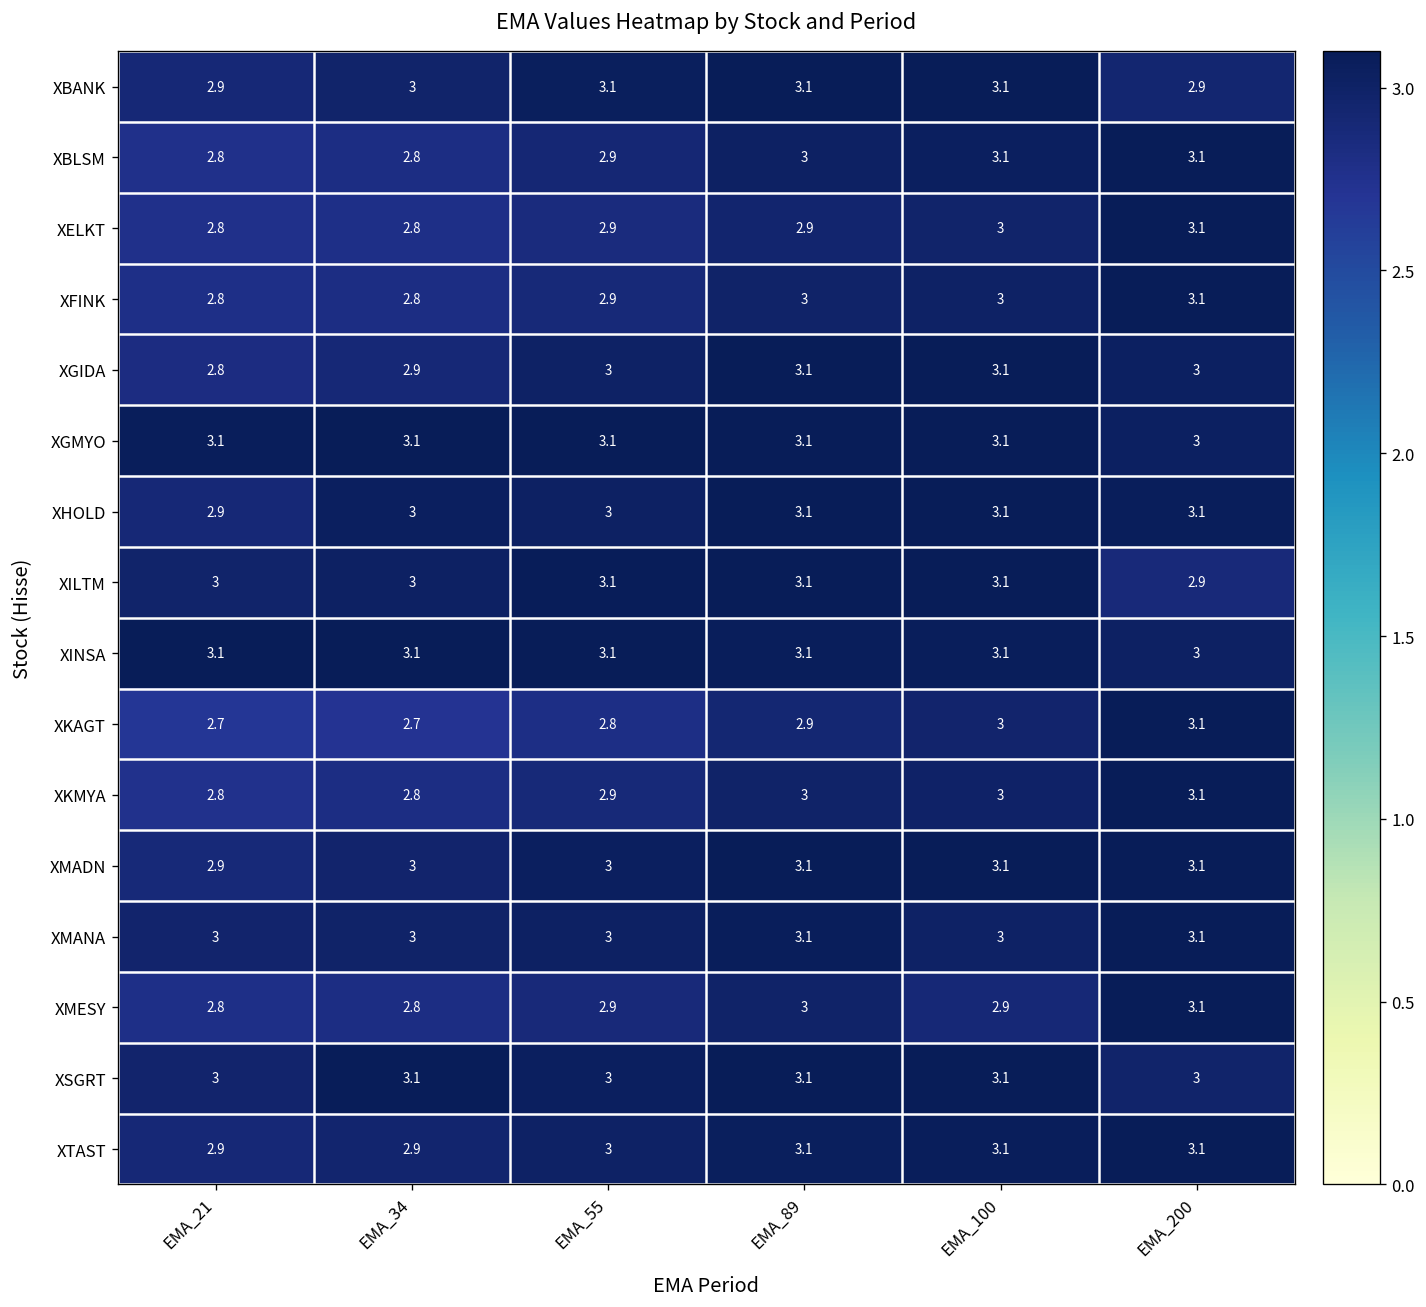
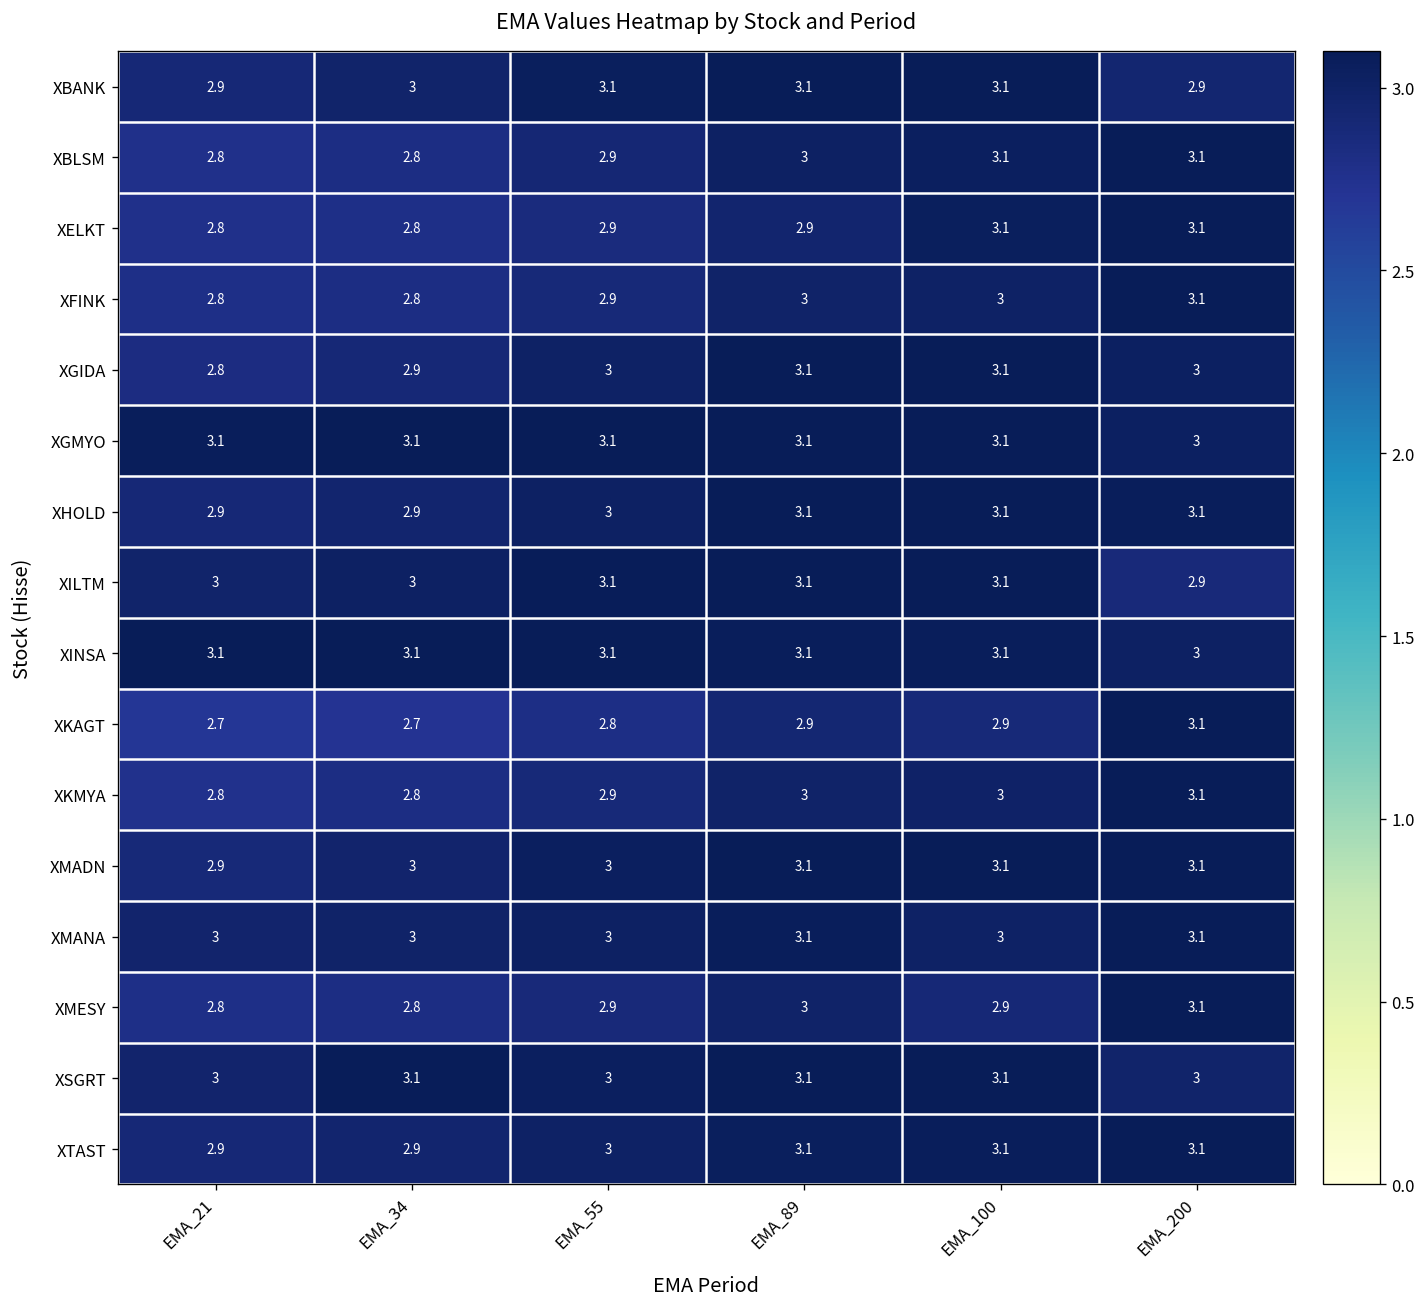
XELKT, EMA_100: 3 -> 3.1
XHOLD, EMA_34: 3 -> 2.9
XKAGT, EMA_100: 3 -> 2.9
